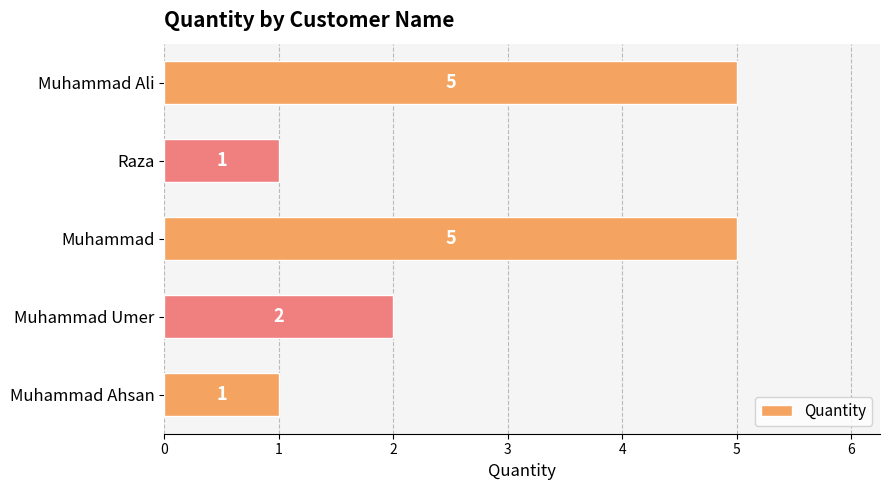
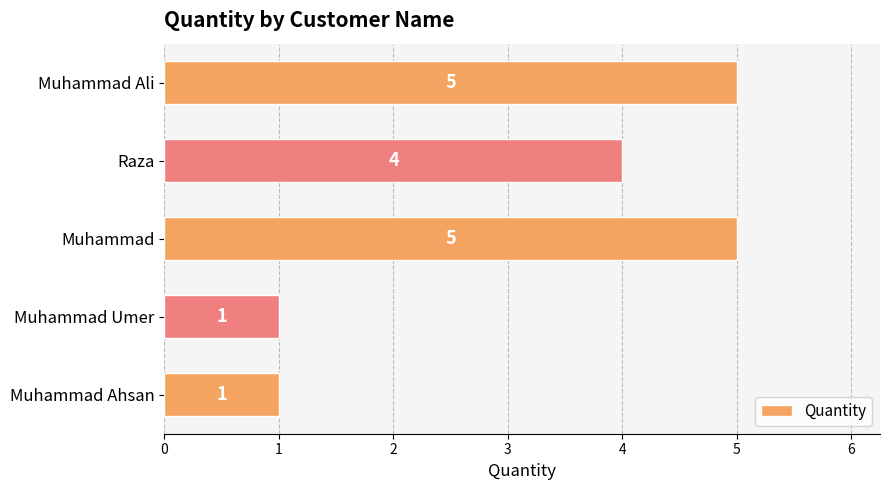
Raza: 1 -> 4
Muhammad Umer: 2 -> 1
